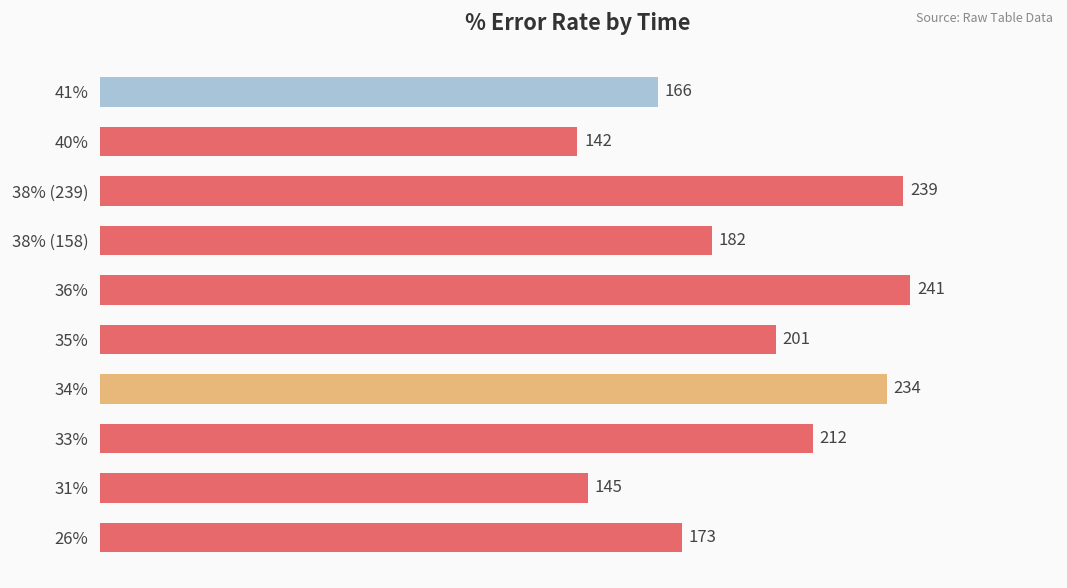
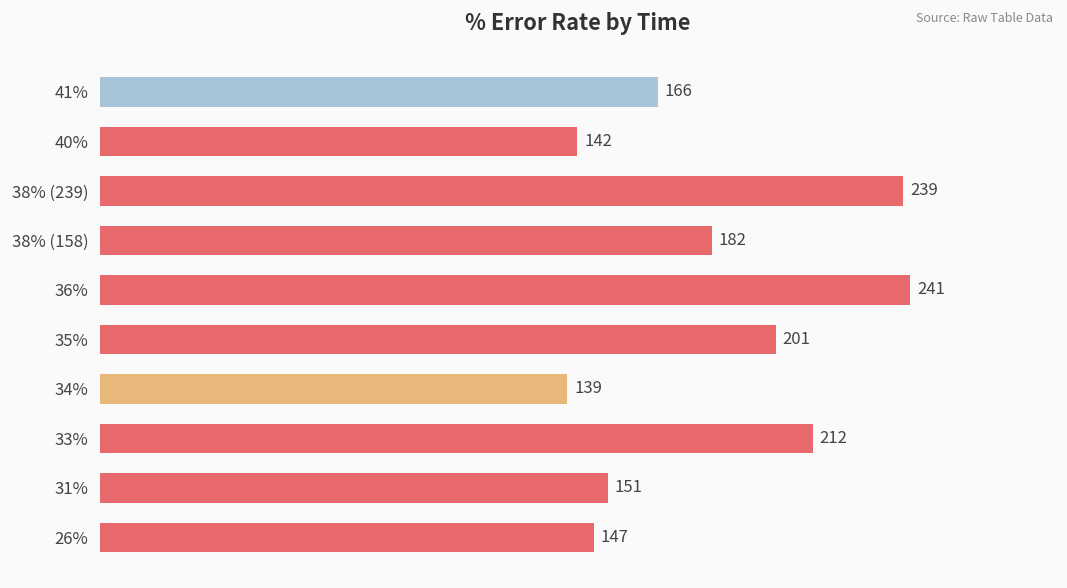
34%: 234 -> 139
31%: 145 -> 151
26%: 173 -> 147
